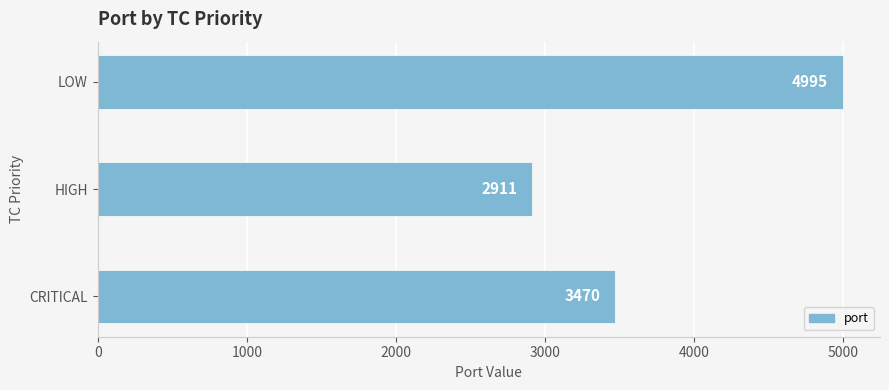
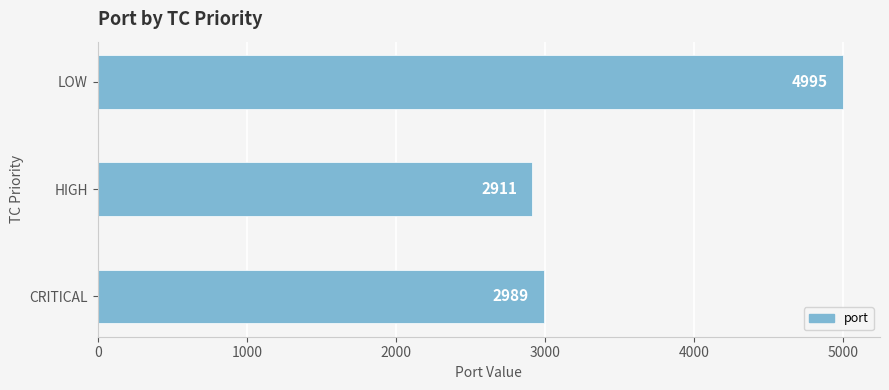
CRITICAL: 3470 -> 2989
